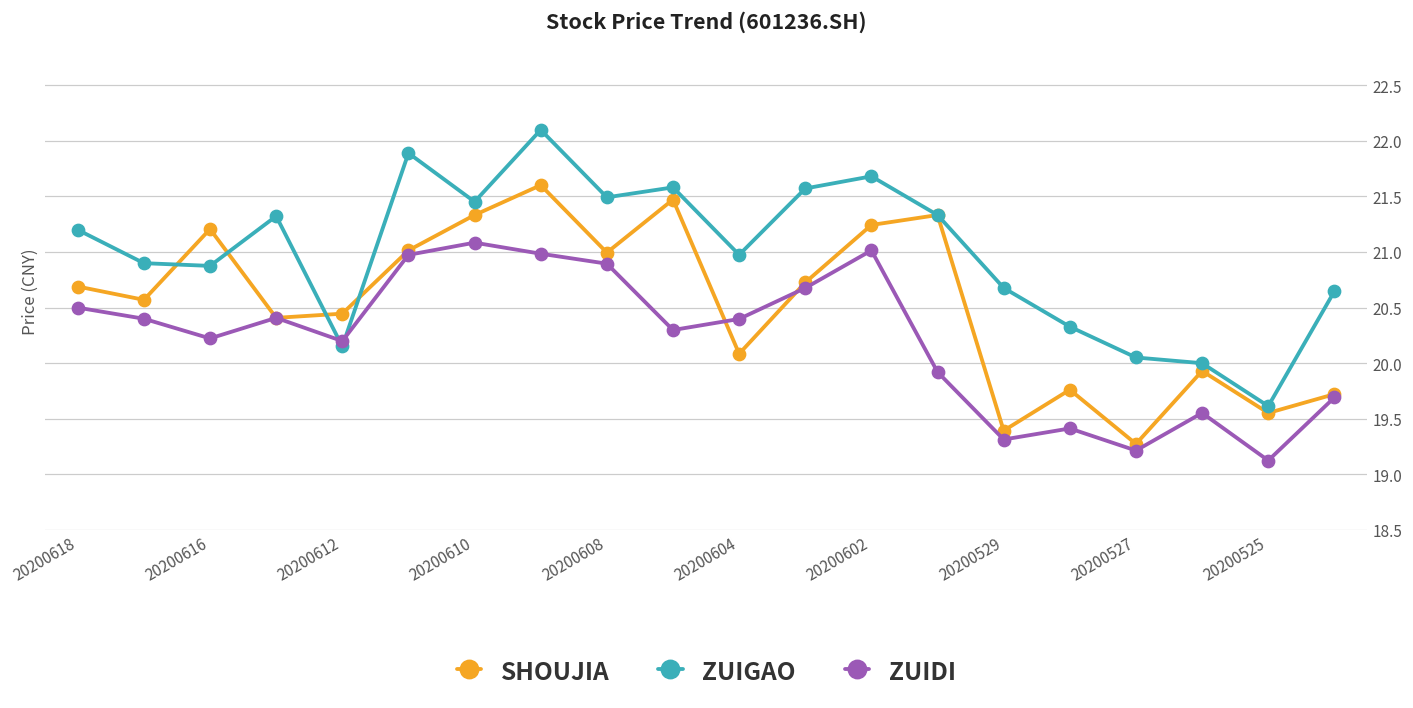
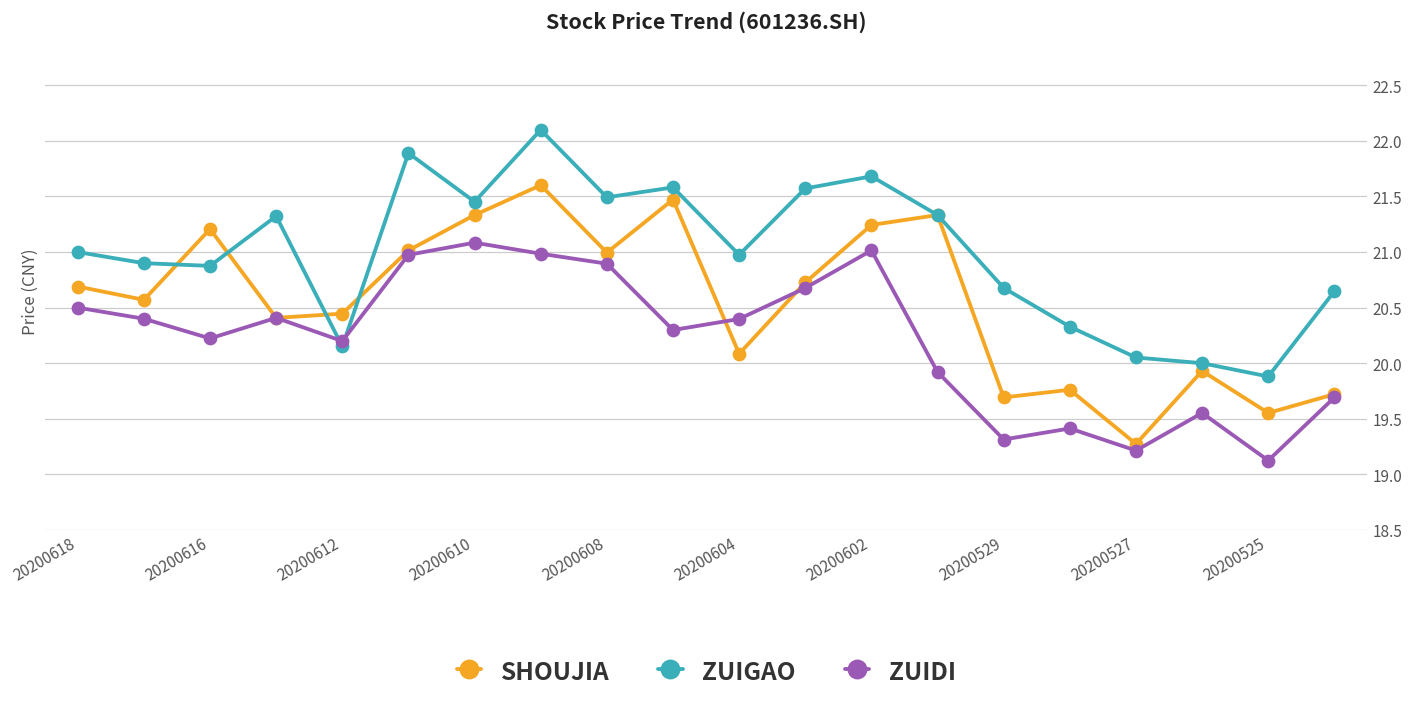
ZUIGAO, 20200618: 21.2 -> 21.0
SHOUJIA, 20200529: 19.39 -> 19.69
ZUIGAO, 20200525: 19.61 -> 19.88
